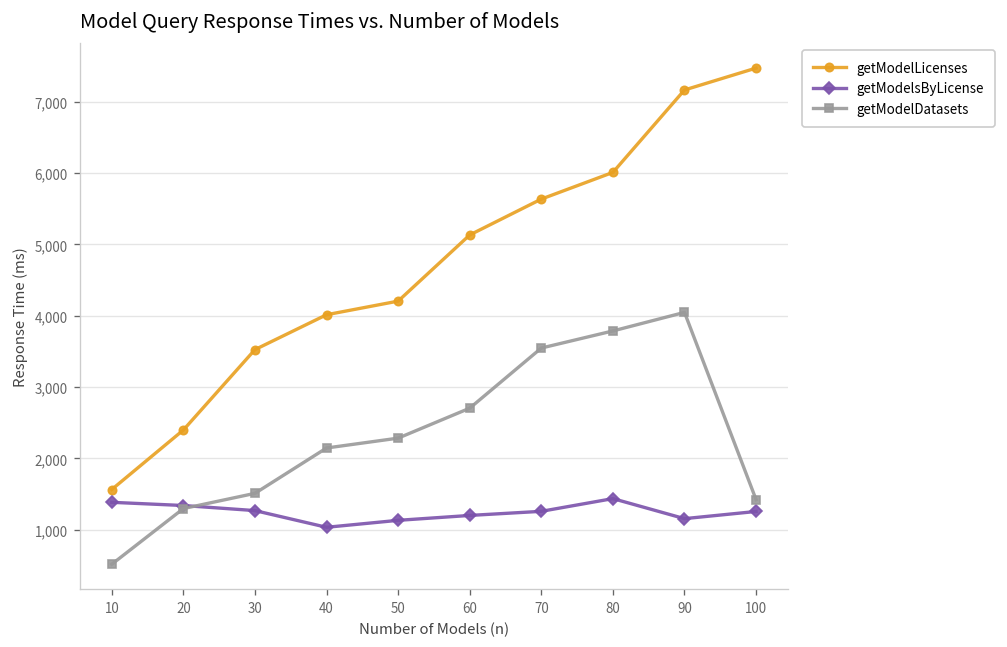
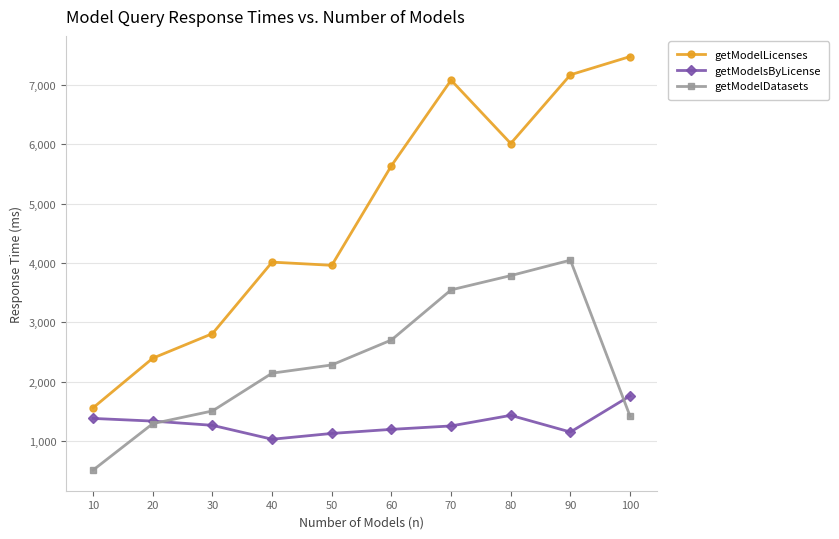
getModelLicenses, 30: 3,500 -> 2,800
getModelLicenses, 50: 4,200 -> 4,000
getModelLicenses, 60: 5,100 -> 5,600
getModelLicenses, 70: 5,600 -> 7,100
getModelsByLicense, 100: 1,300 -> 1,800
